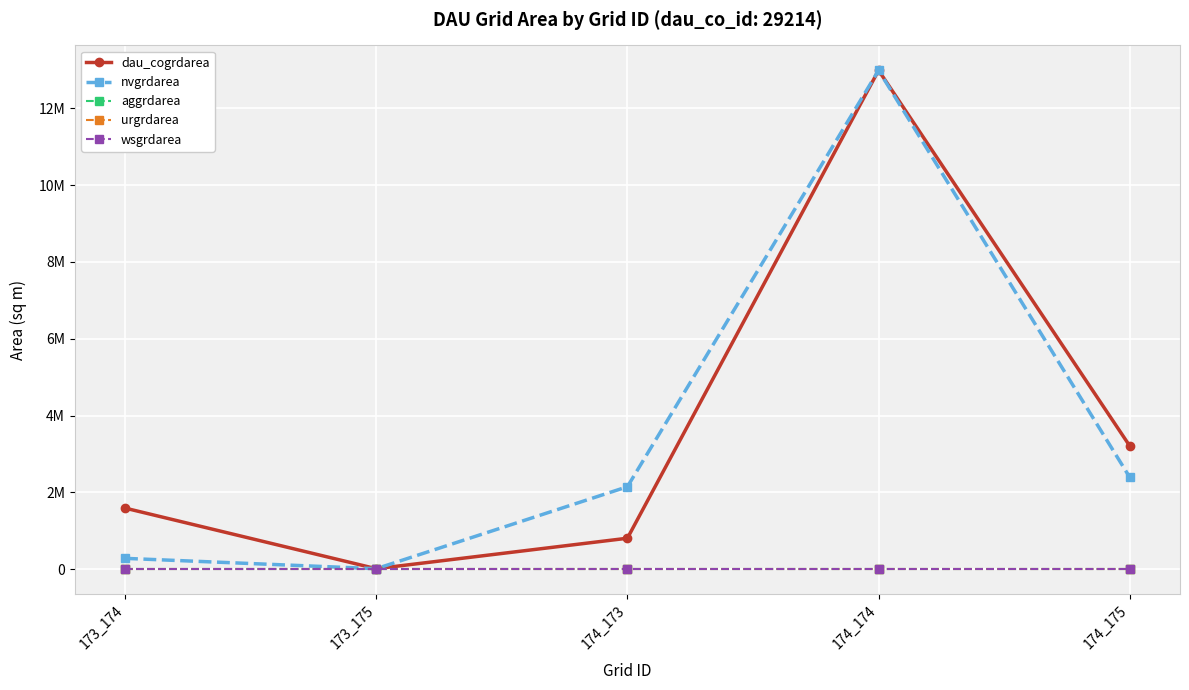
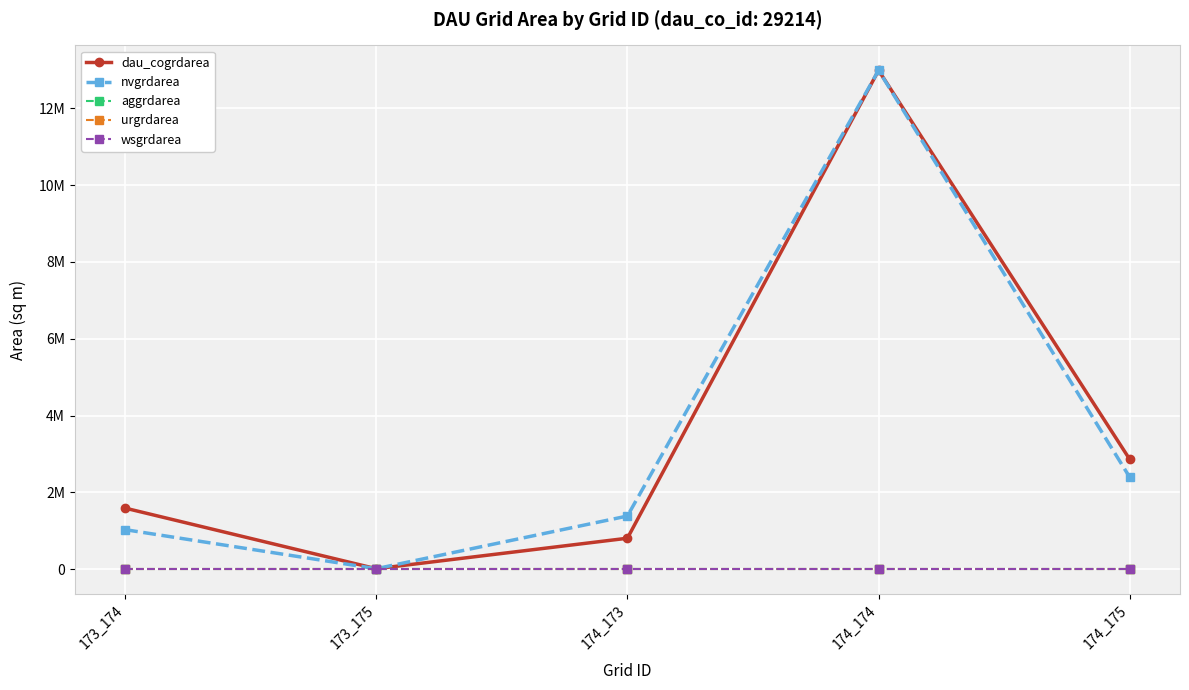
nvgrdarea, 173_174: 300000 -> 1000000
nvgrdarea, 174_173: 2100000 -> 1400000
dau_cogrdarea, 174_175: 3200000 -> 2900000
